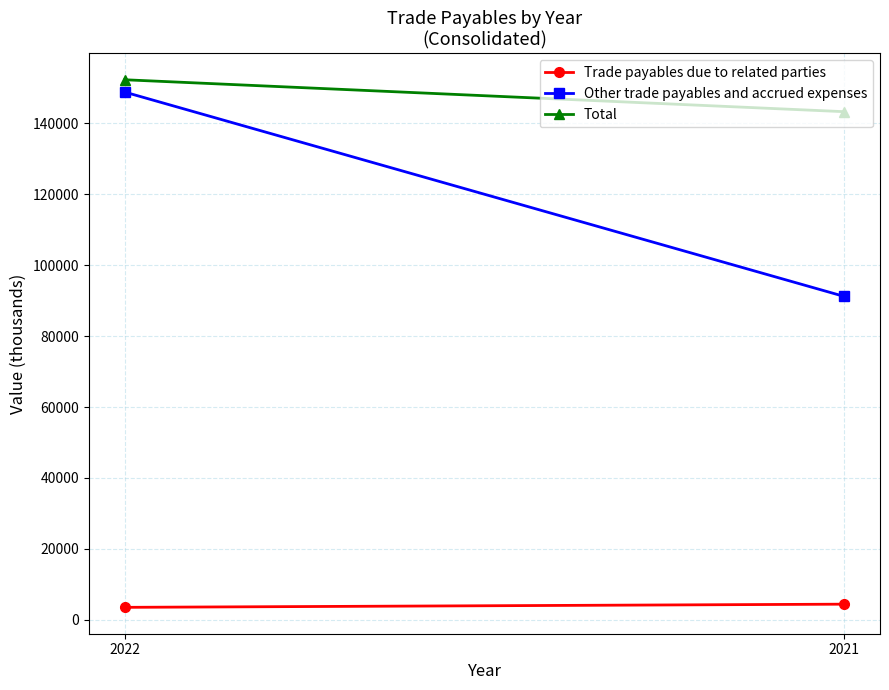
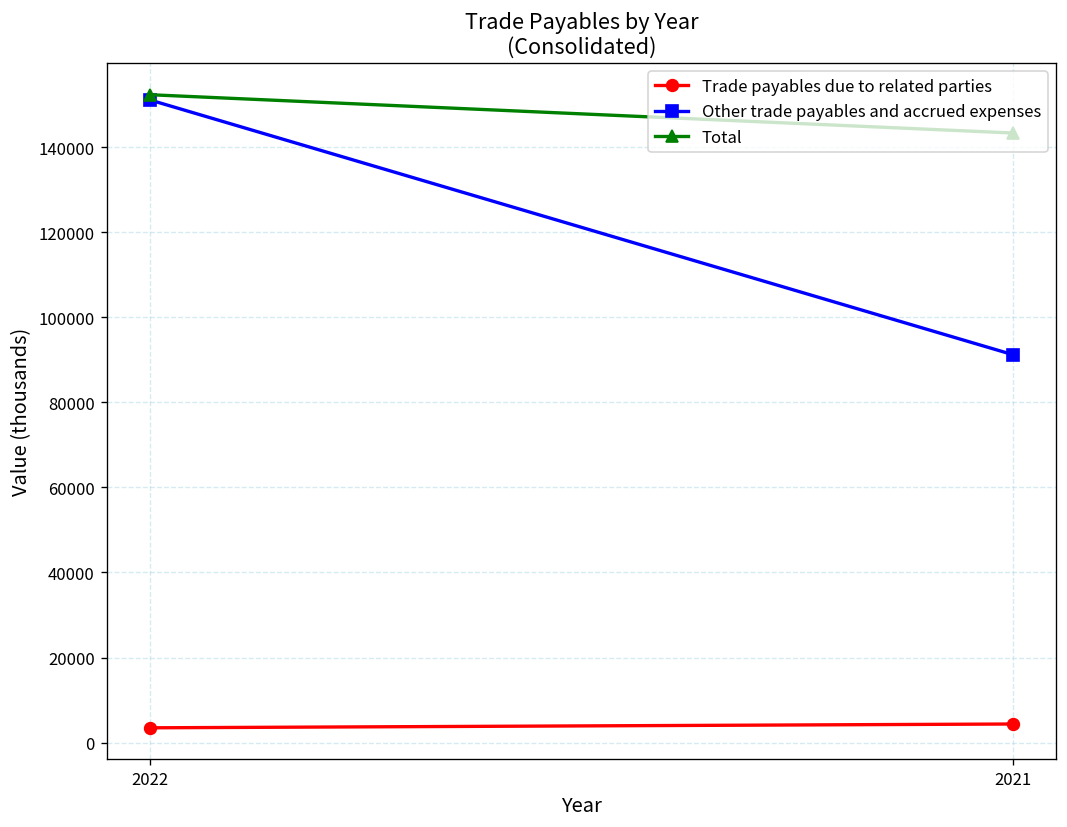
Other trade payables and accrued expenses, 2022: 149000 -> 151000
